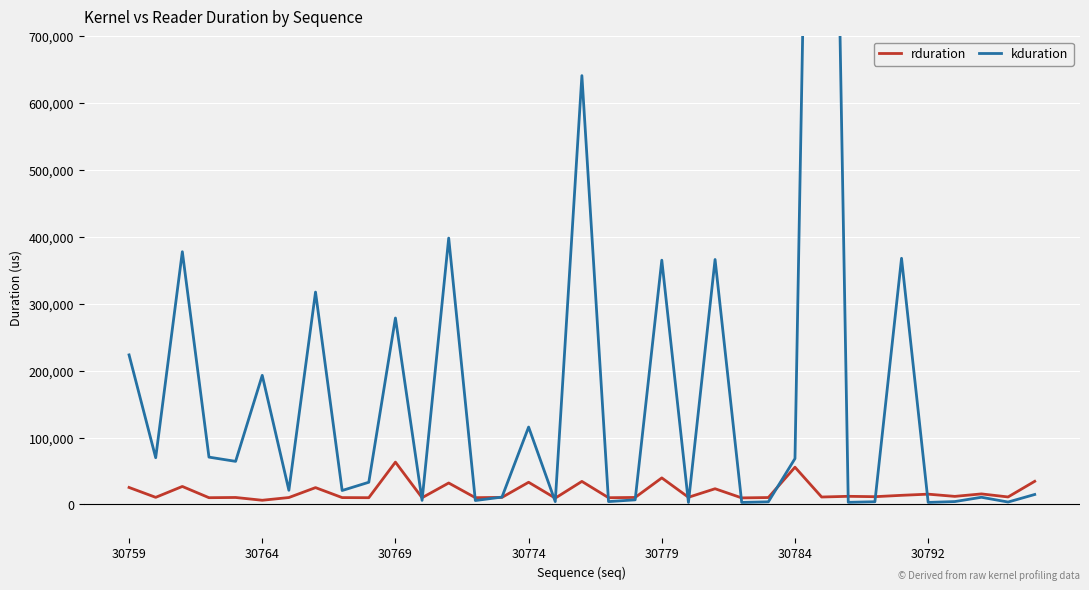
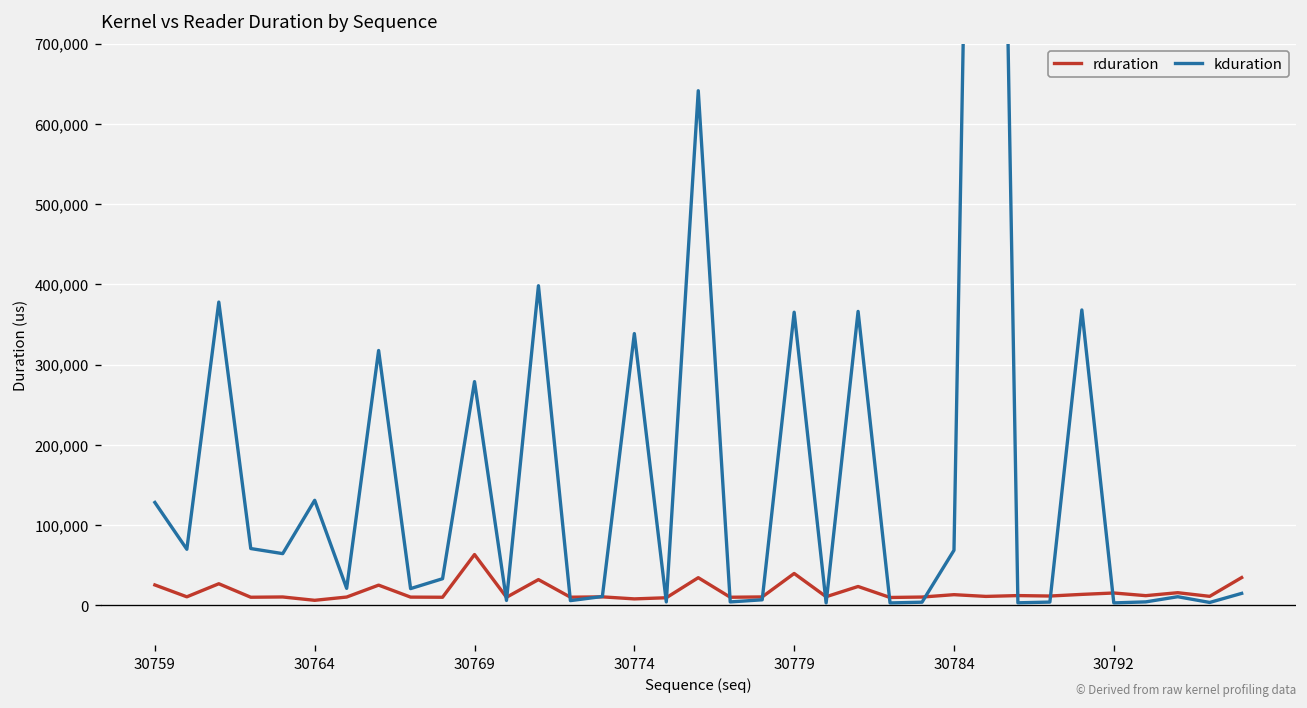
kduration, 30759: 220,000 -> 130,000
kduration, 30764: 190,000 -> 130,000
rduration, 30774: 30,000 -> 10,000
kduration, 30774: 120,000 -> 340,000
rduration, 30784: 60,000 -> 10,000
